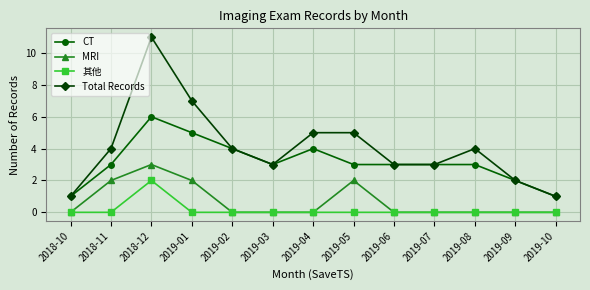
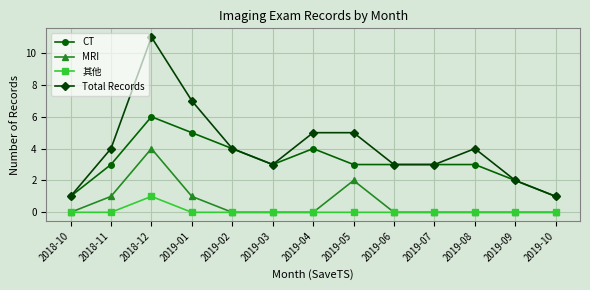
MRI, 2018-11: 2 -> 1
MRI, 2018-12: 3 -> 4
其他, 2018-12: 2 -> 1
MRI, 2019-01: 2 -> 1
